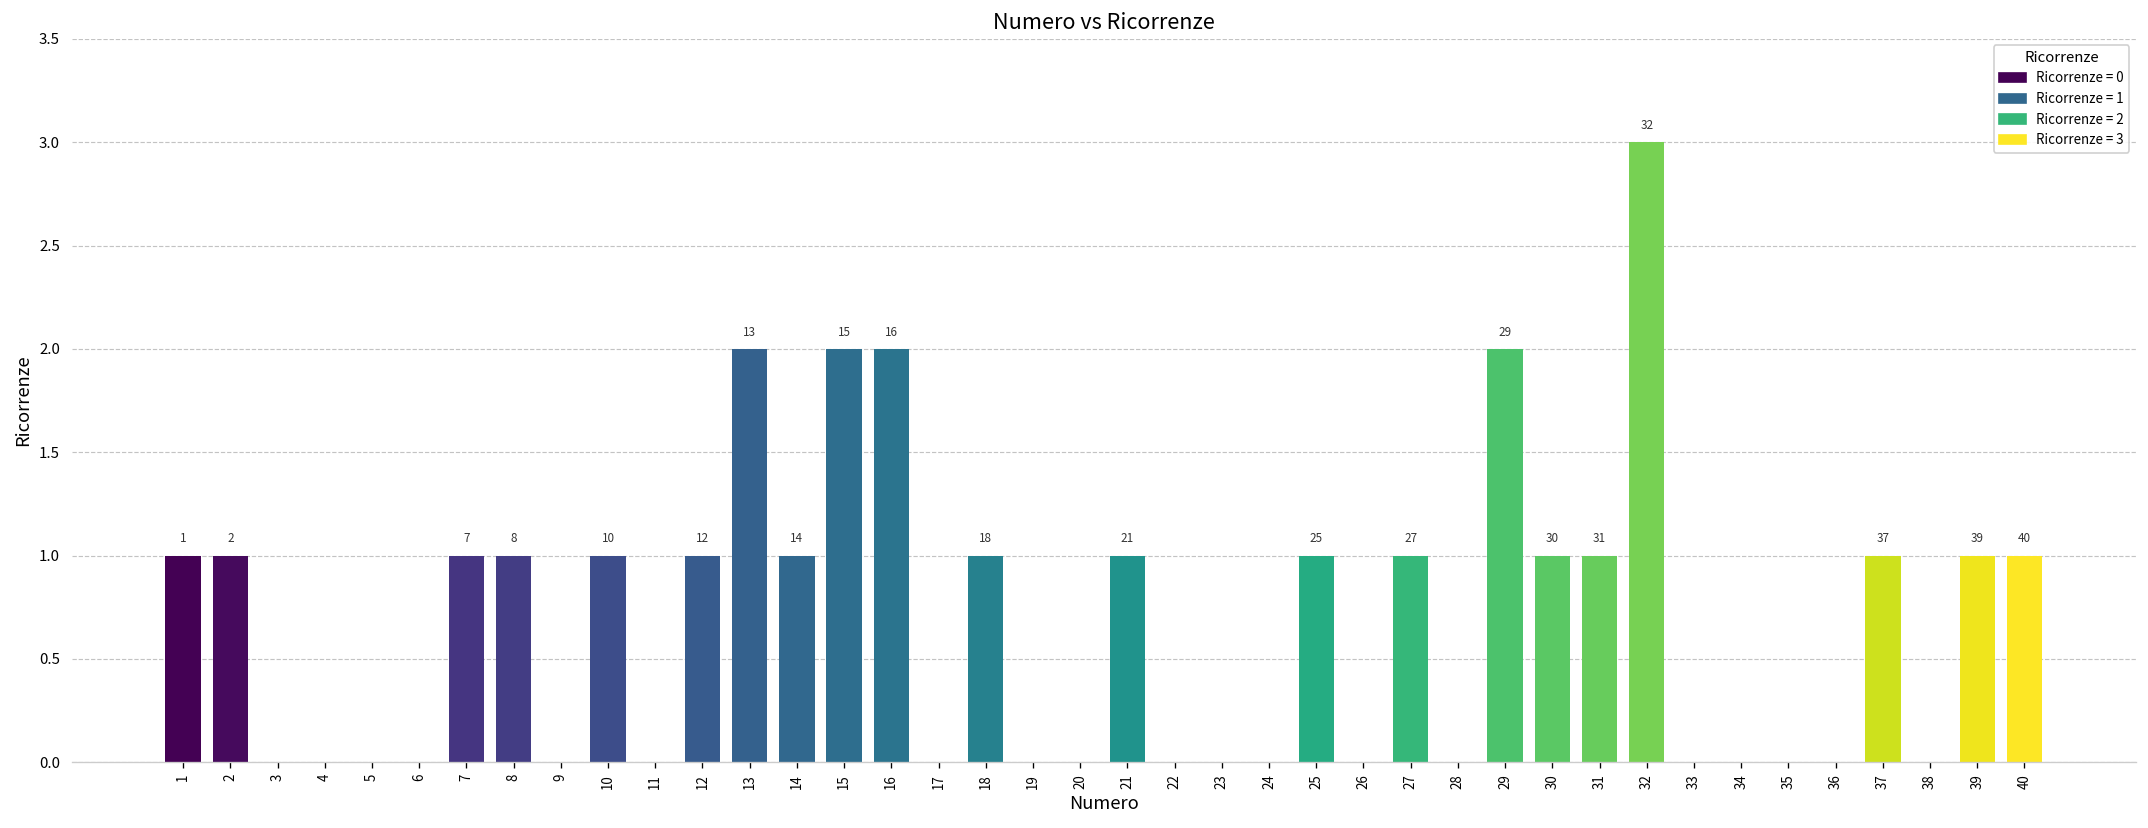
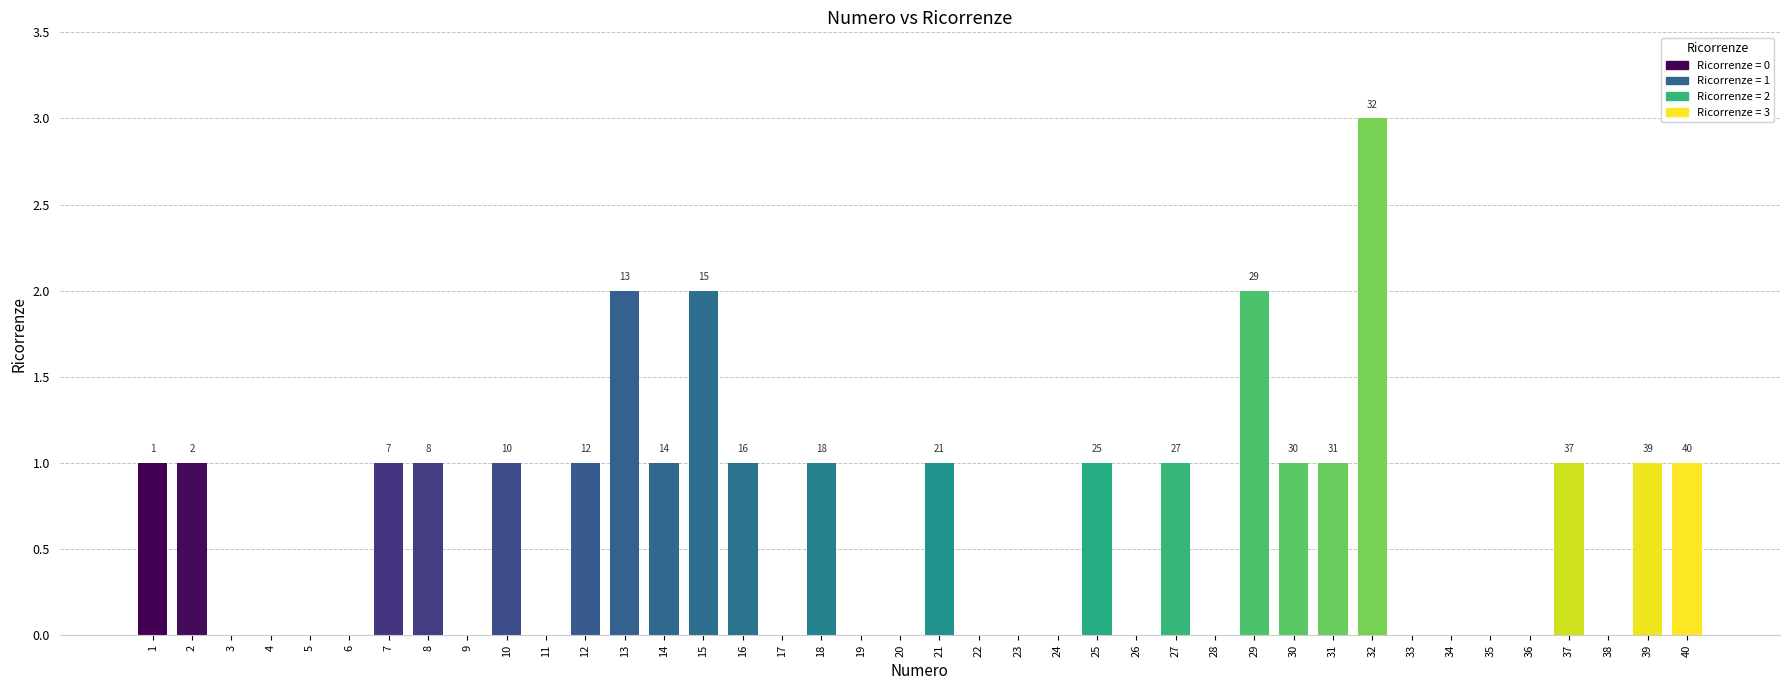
16: 2 -> 1
